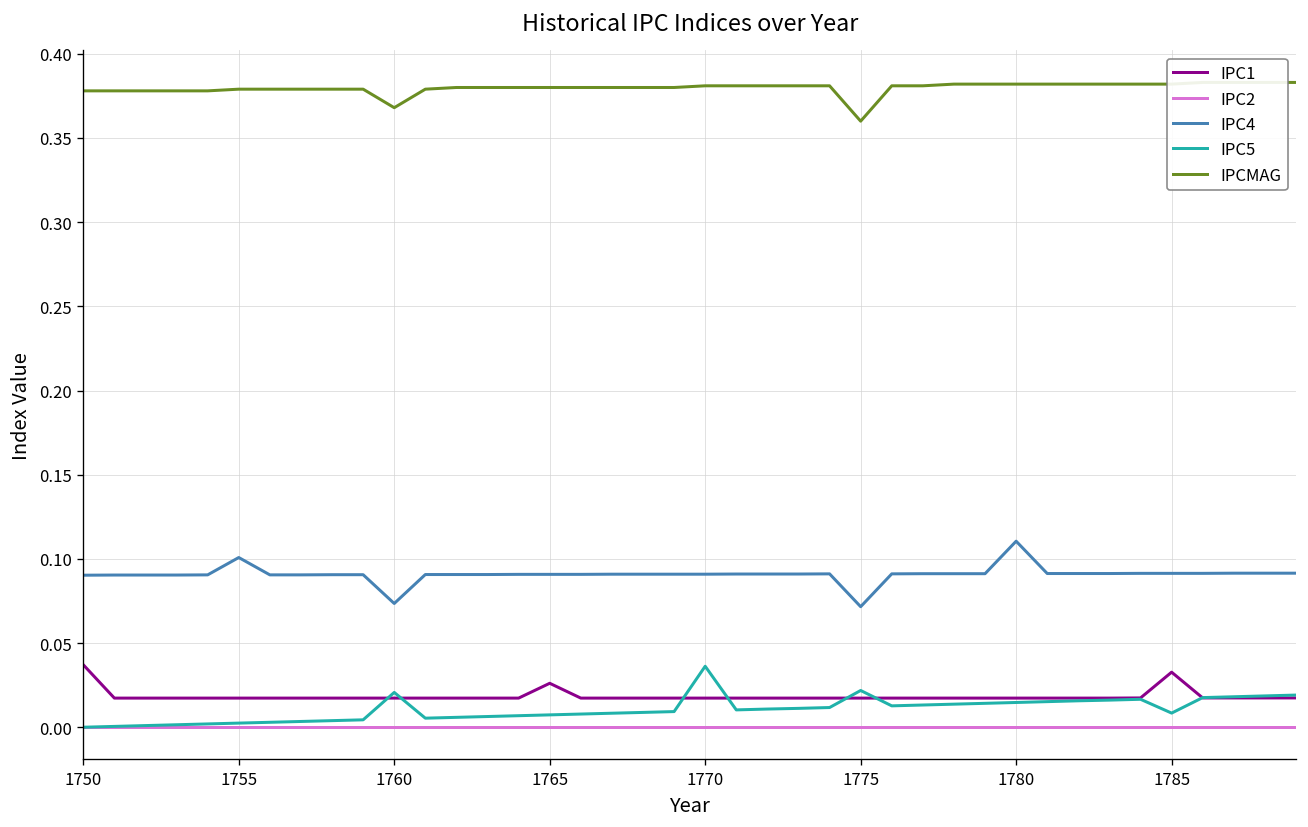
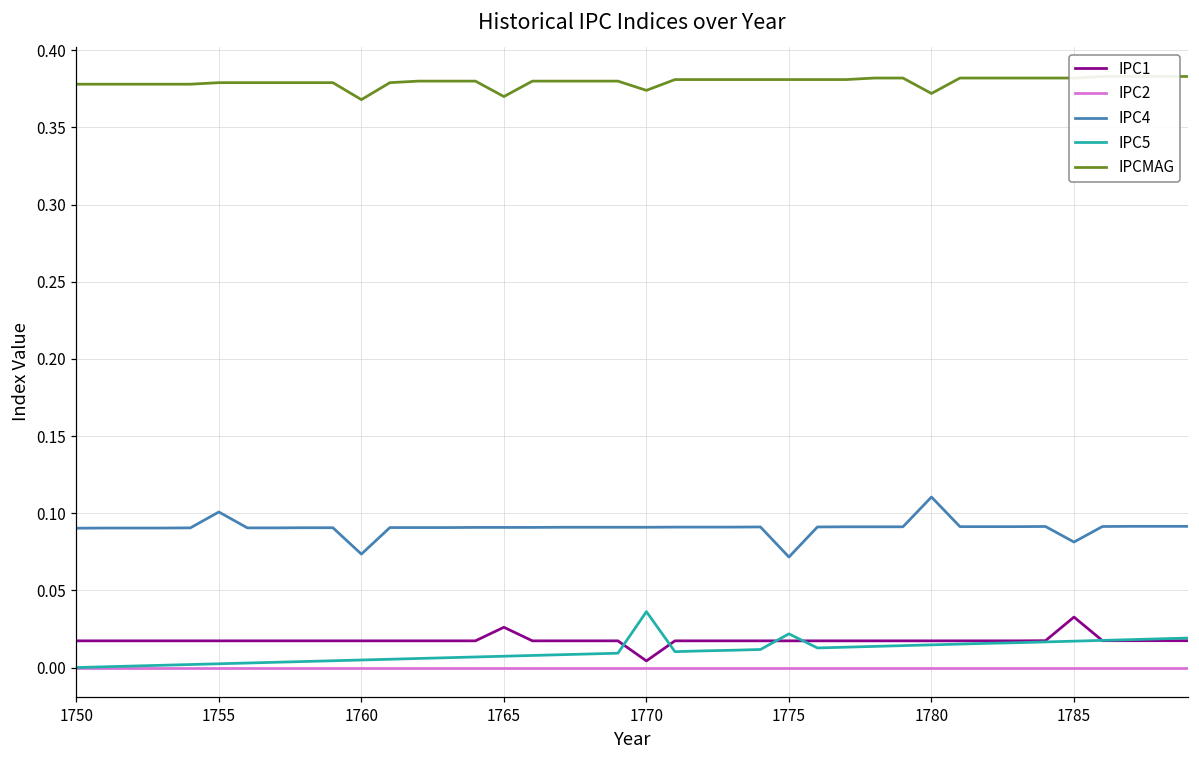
IPC1, 1750: 0.037 -> 0.017
IPC5, 1760: 0.021 -> 0.005
IPCMAG, 1765: 0.38 -> 0.37
IPC1, 1770: 0.017 -> 0.004
IPCMAG, 1770: 0.381 -> 0.374
IPCMAG, 1775: 0.360 -> 0.381
IPCMAG, 1780: 0.382 -> 0.372
IPC4, 1785: 0.091 -> 0.081
IPC5, 1785: 0.008 -> 0.017
